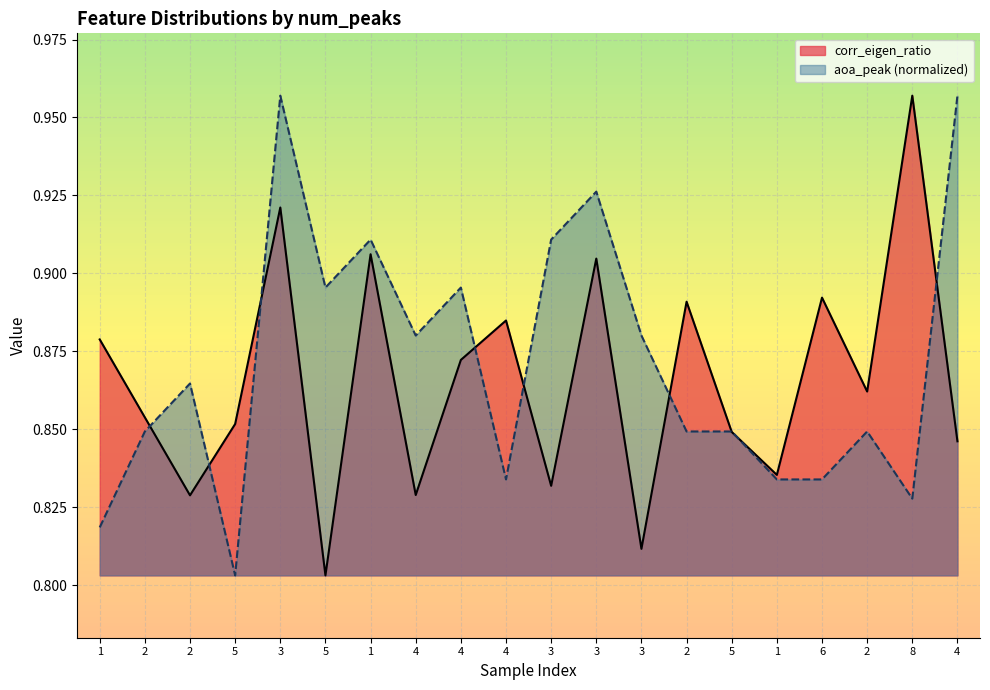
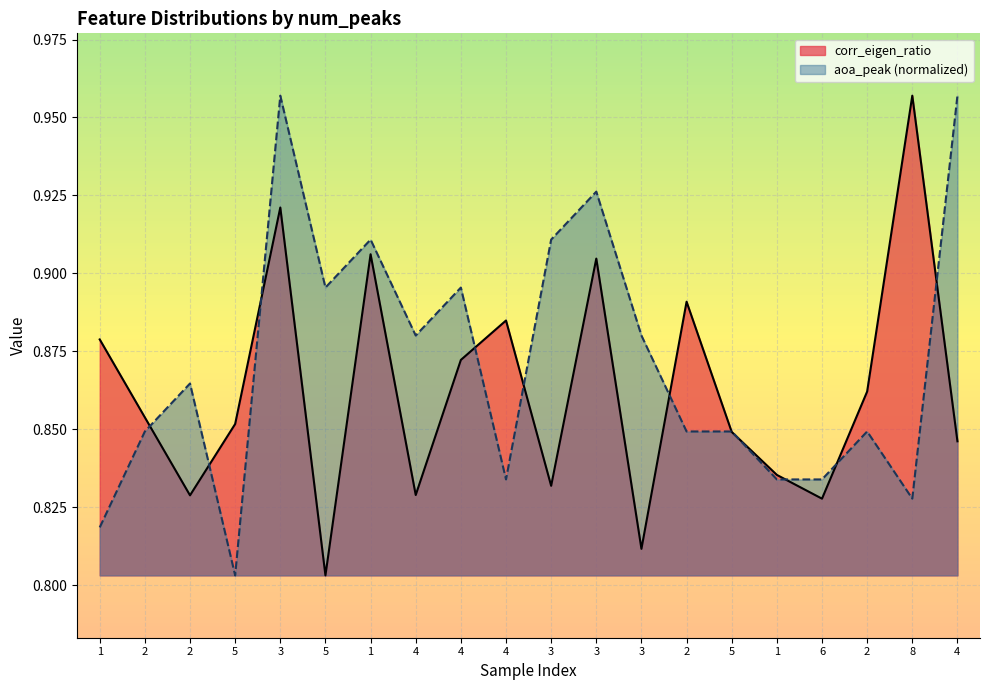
corr_eigen_ratio, 6: 0.892 -> 0.828
